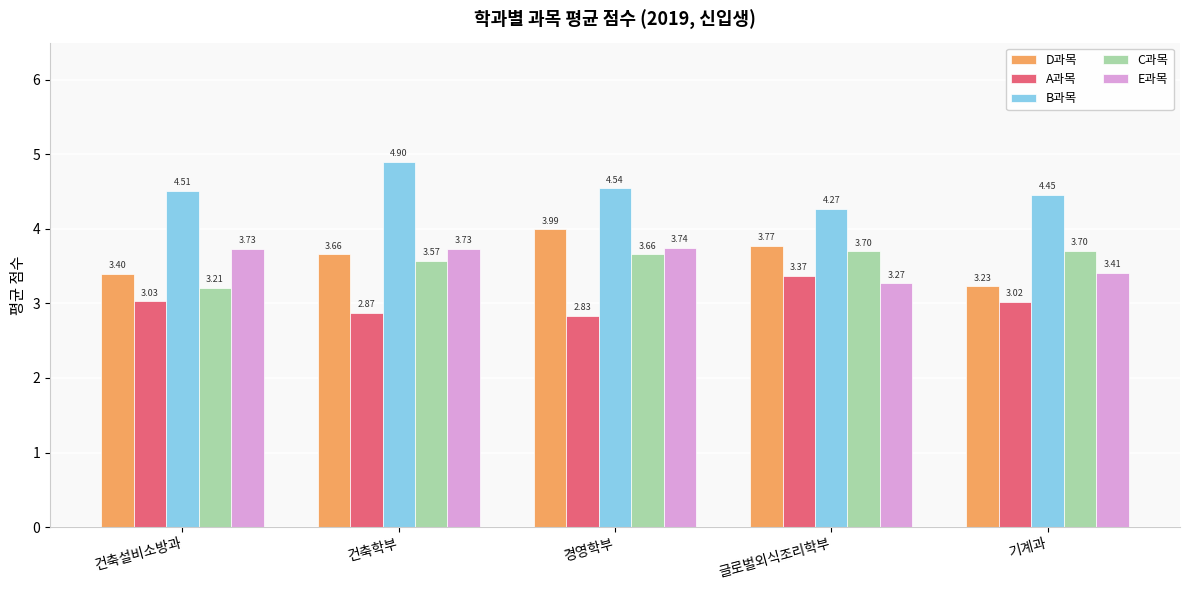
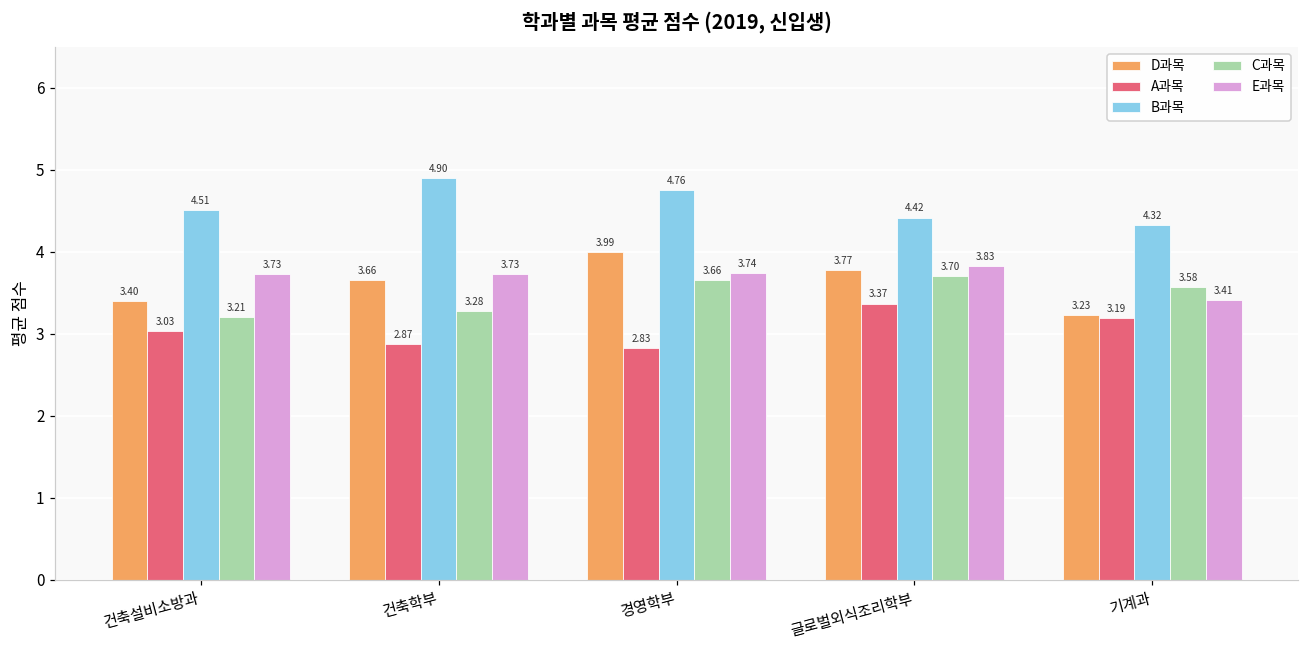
C과목, 건축학부: 3.57 -> 3.28
B과목, 경영학부: 4.54 -> 4.76
B과목, 글로벌외식조리학부: 4.27 -> 4.42
E과목, 글로벌외식조리학부: 3.27 -> 3.83
A과목, 기계과: 3.02 -> 3.19
B과목, 기계과: 4.45 -> 4.32
C과목, 기계과: 3.70 -> 3.58
